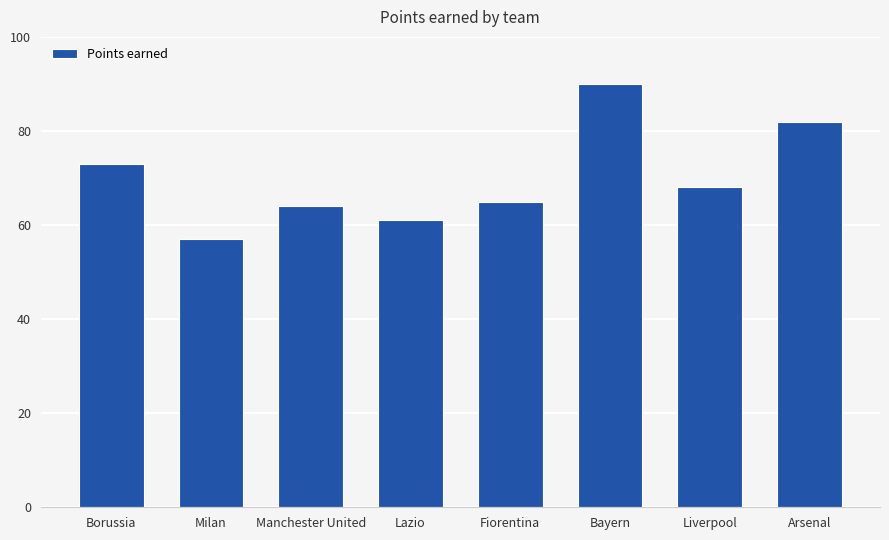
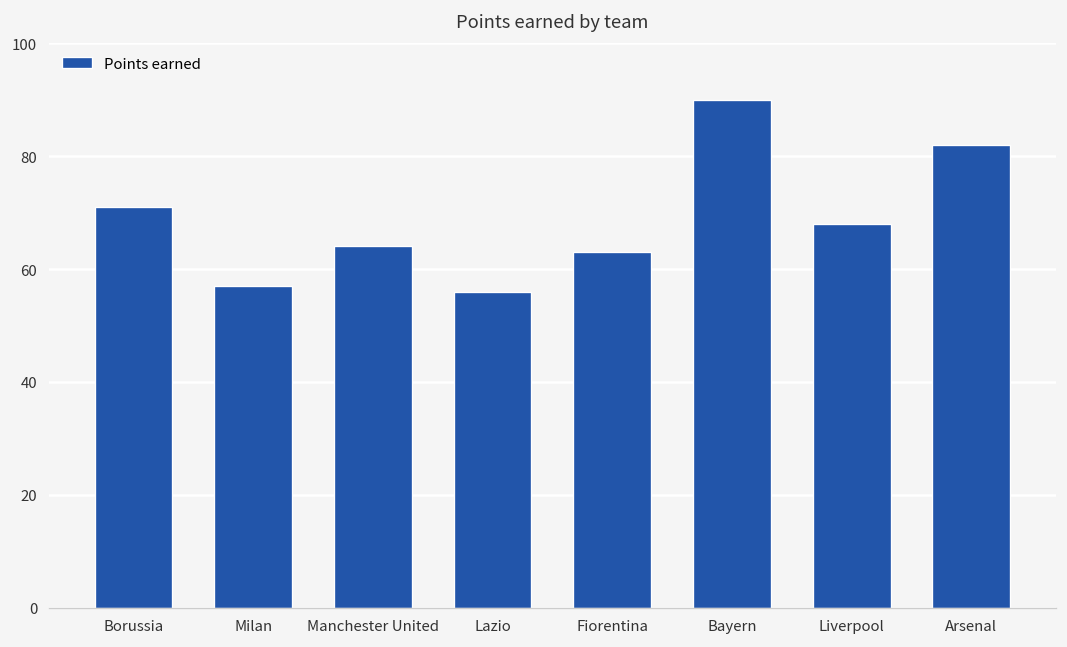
Borussia: 73 -> 71
Lazio: 61 -> 56
Fiorentina: 65 -> 63
